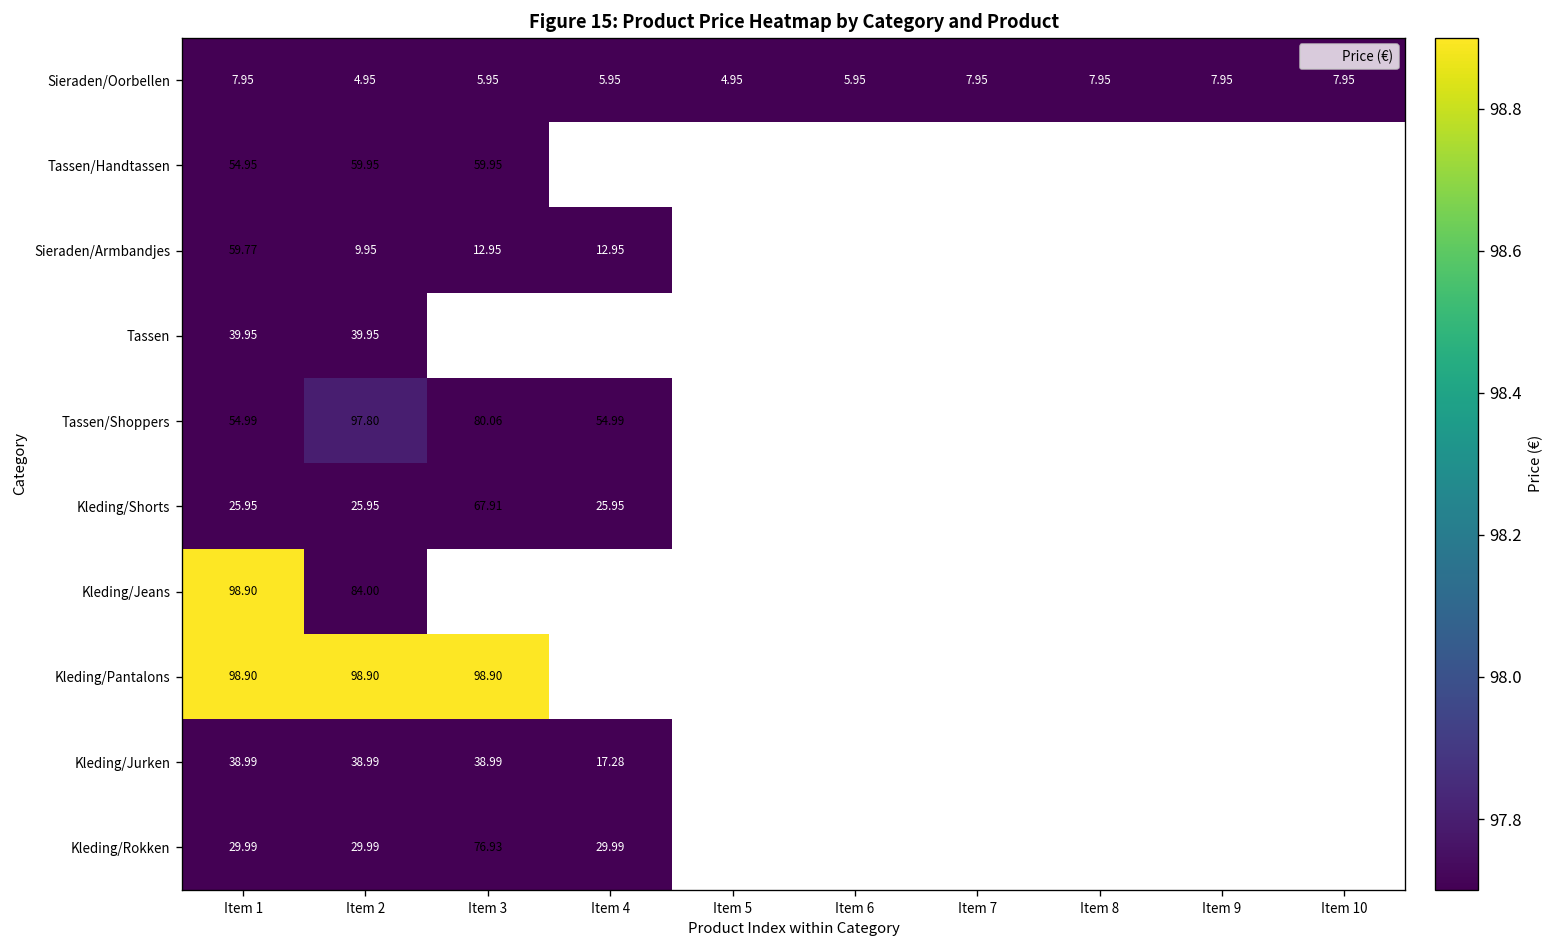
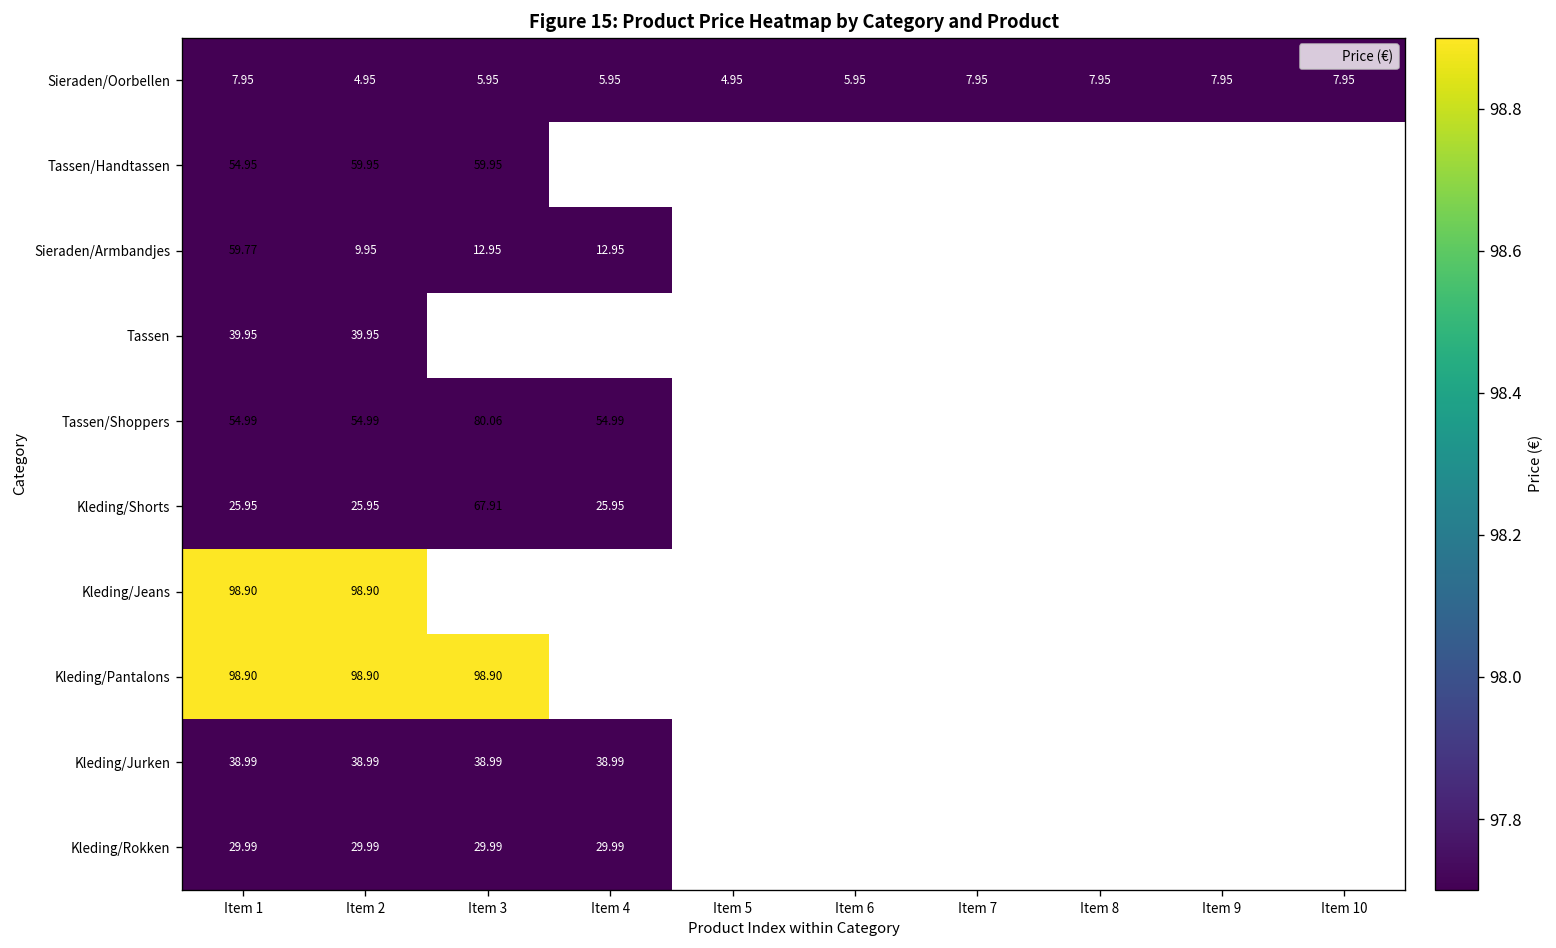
Tassen/Shoppers, Item 2: 97.80 -> 54.99
Kleding/Jeans, Item 2: 84.00 -> 98.90
Kleding/Jurken, Item 4: 17.28 -> 38.99
Kleding/Rokken, Item 3: 76.93 -> 29.99
